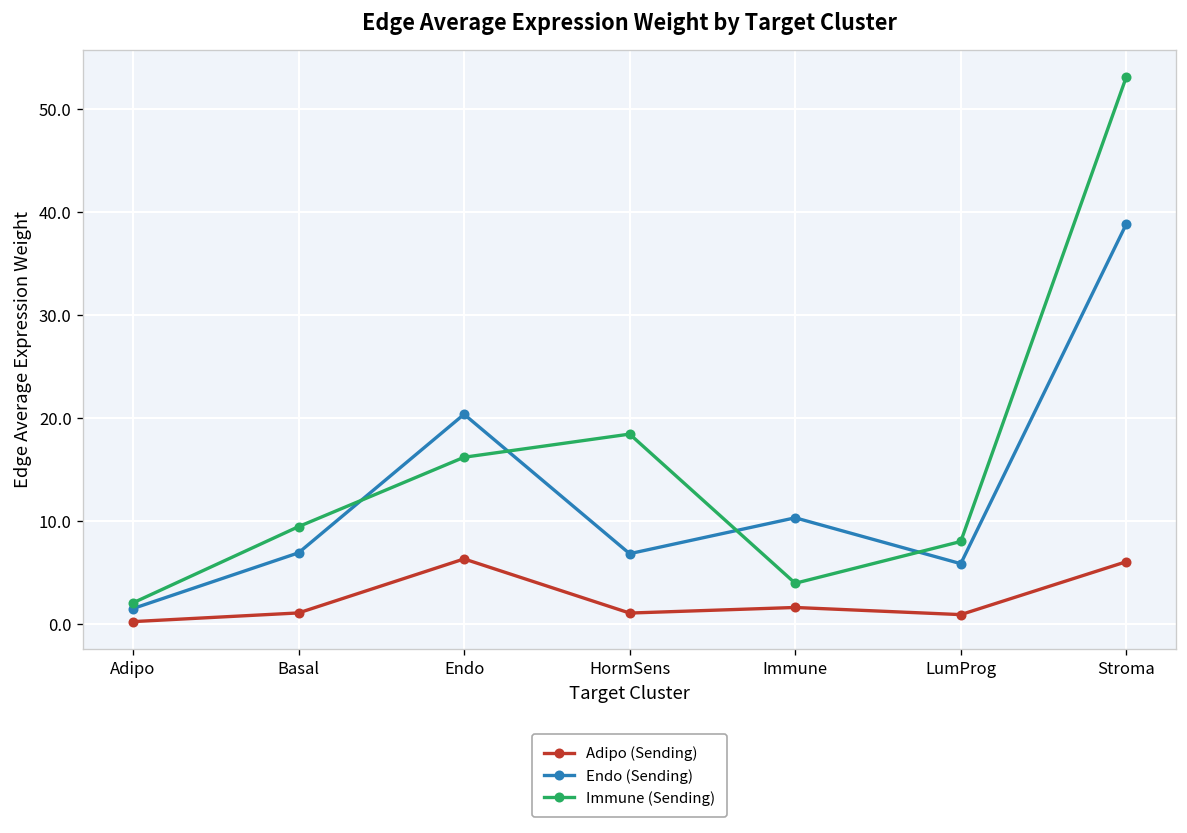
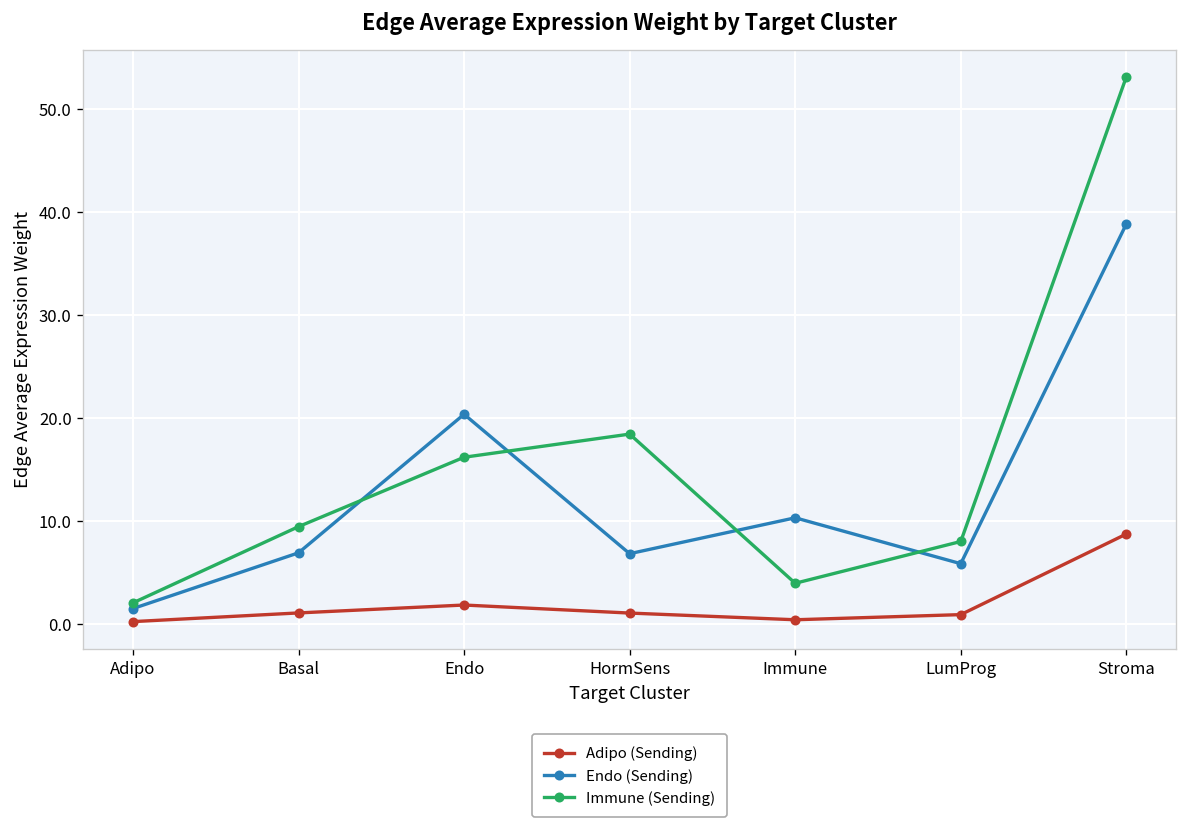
Adipo (Sending), Endo: 6 -> 2
Adipo (Sending), Immune: 2 -> 0
Adipo (Sending), Stroma: 6 -> 9
